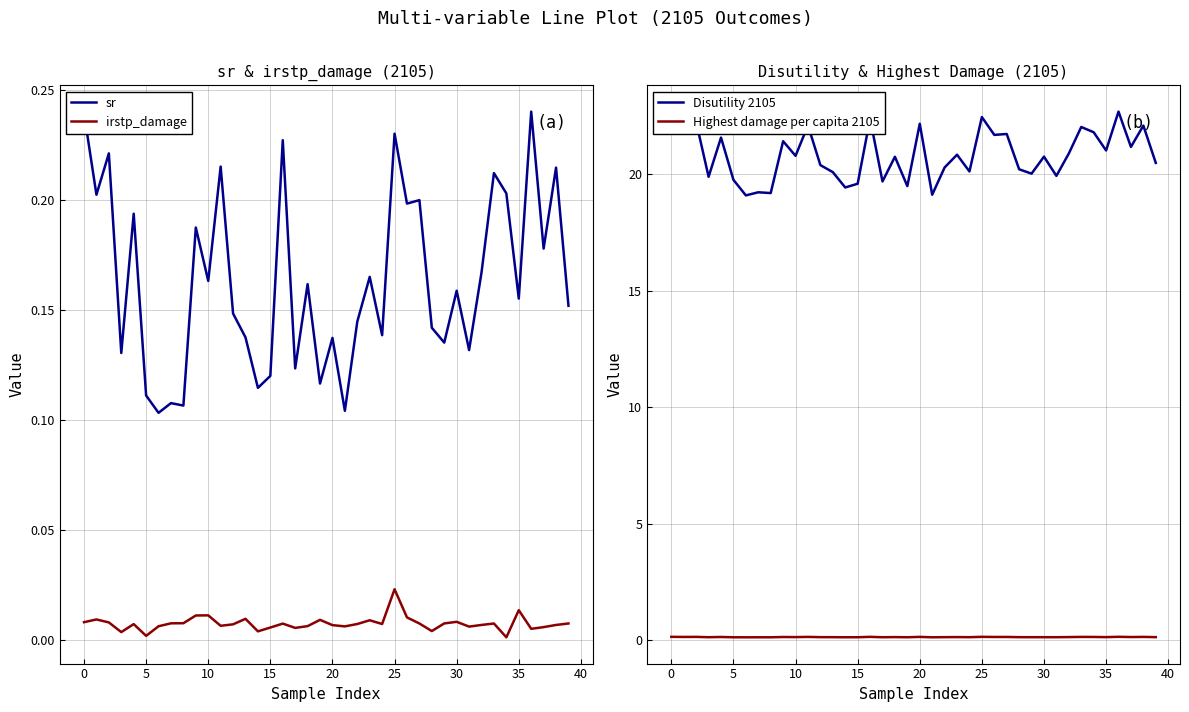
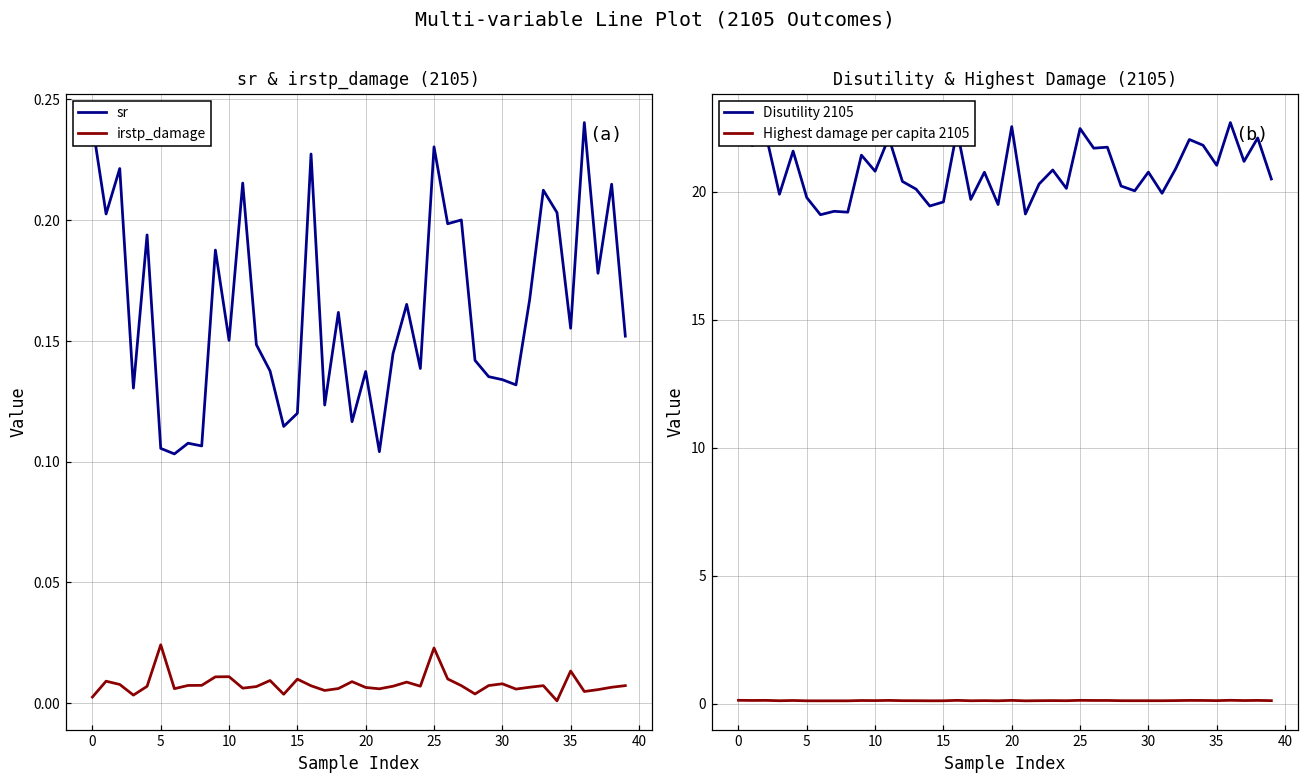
sr & irstp_damage (2105), irstp_damage, 0: 0.008 -> 0.003
sr & irstp_damage (2105), sr, 5: 0.111 -> 0.106
sr & irstp_damage (2105), irstp_damage, 5: 0.002 -> 0.024
sr & irstp_damage (2105), sr, 10: 0.163 -> 0.150
sr & irstp_damage (2105), irstp_damage, 15: 0.005 -> 0.010
sr & irstp_damage (2105), sr, 30: 0.159 -> 0.134
Disutility & Highest Damage (2105), Disutility 2105, 20: 22.2 -> 22.5
